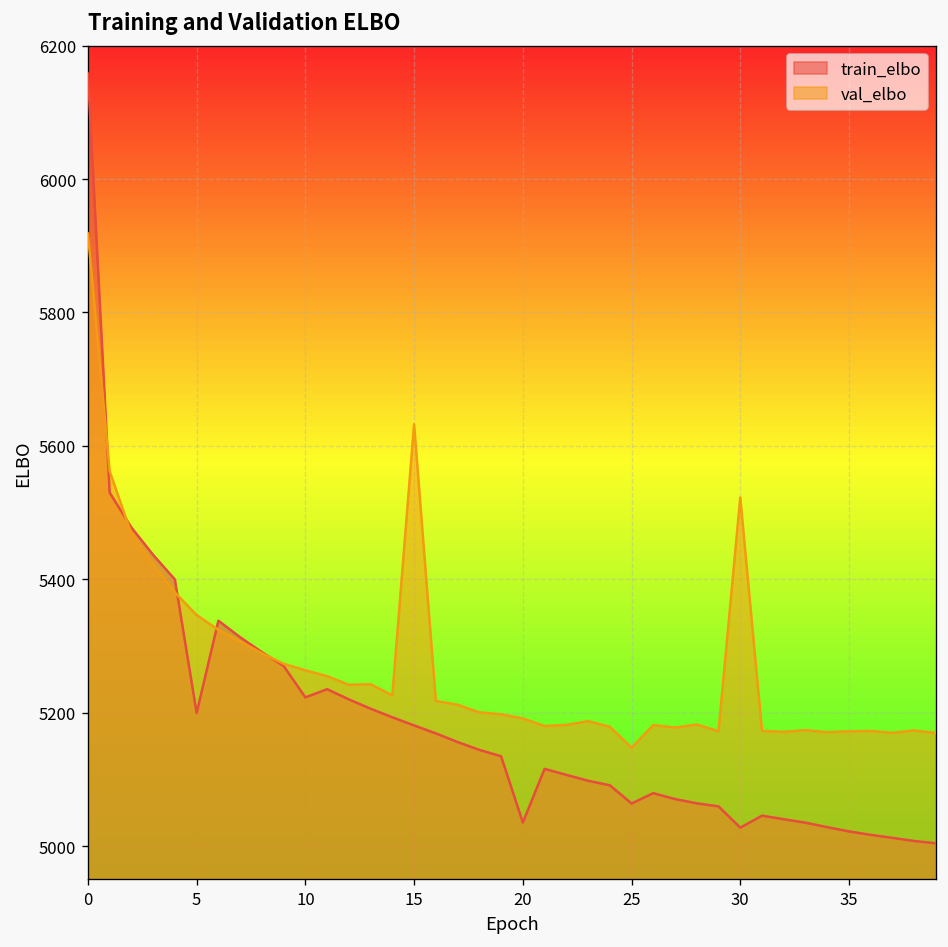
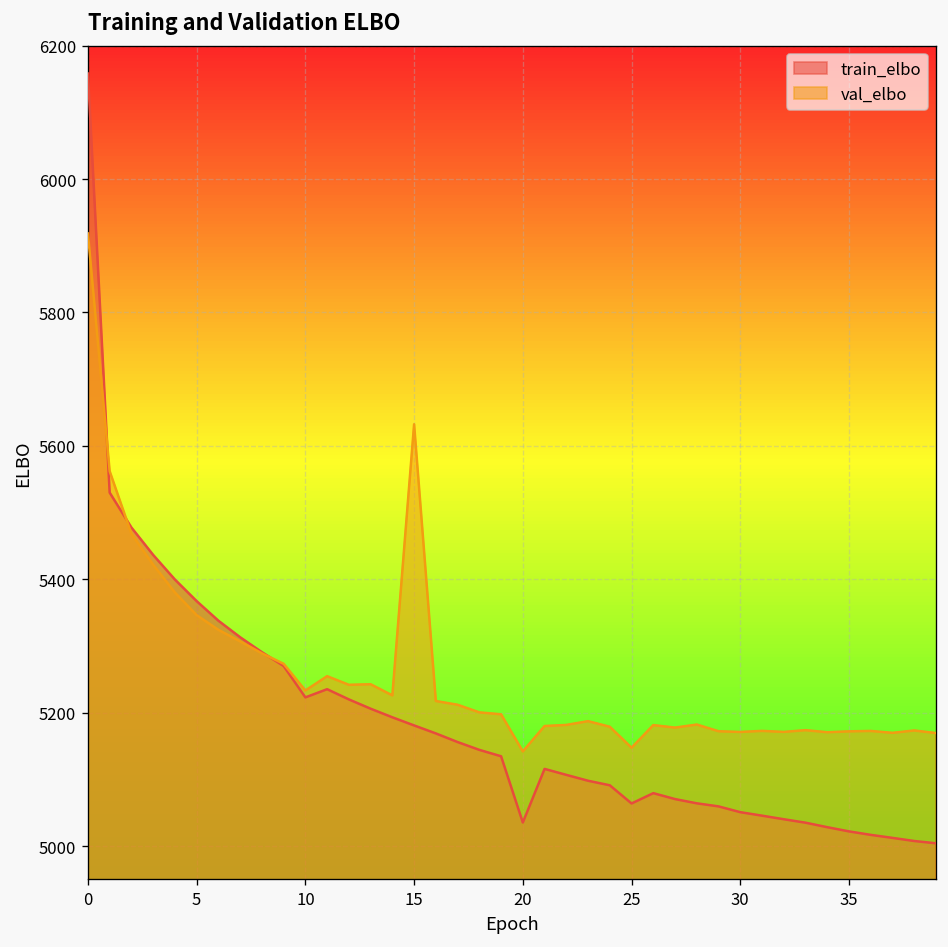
train_elbo, 5: 5200 -> 5370
val_elbo, 10: 5260 -> 5230
val_elbo, 20: 5190 -> 5140
train_elbo, 30: 5030 -> 5050
val_elbo, 30: 5520 -> 5170
